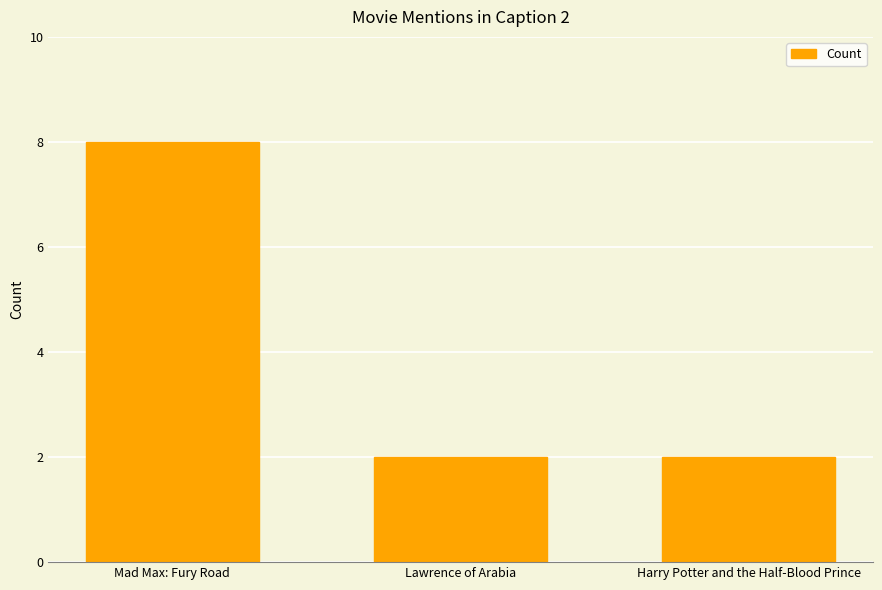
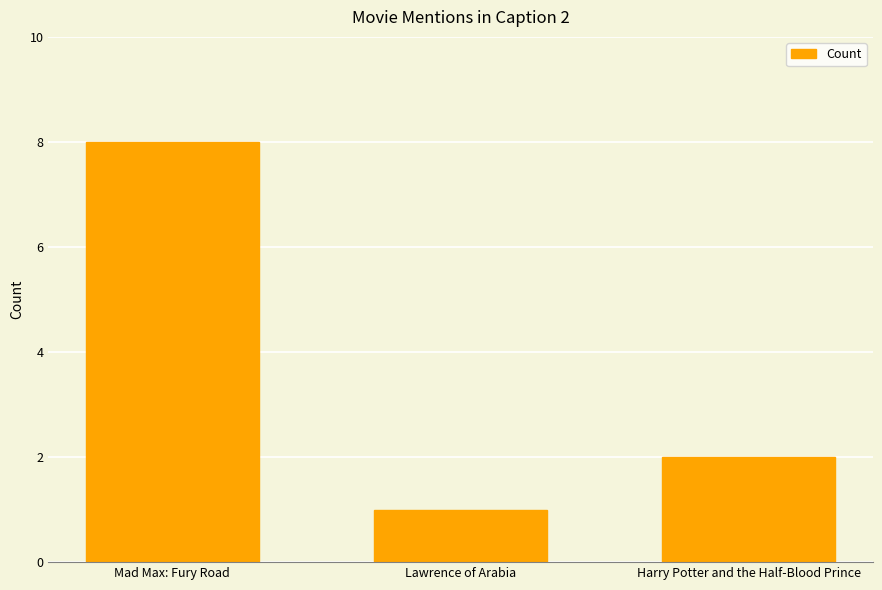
Lawrence of Arabia: 2 -> 1
